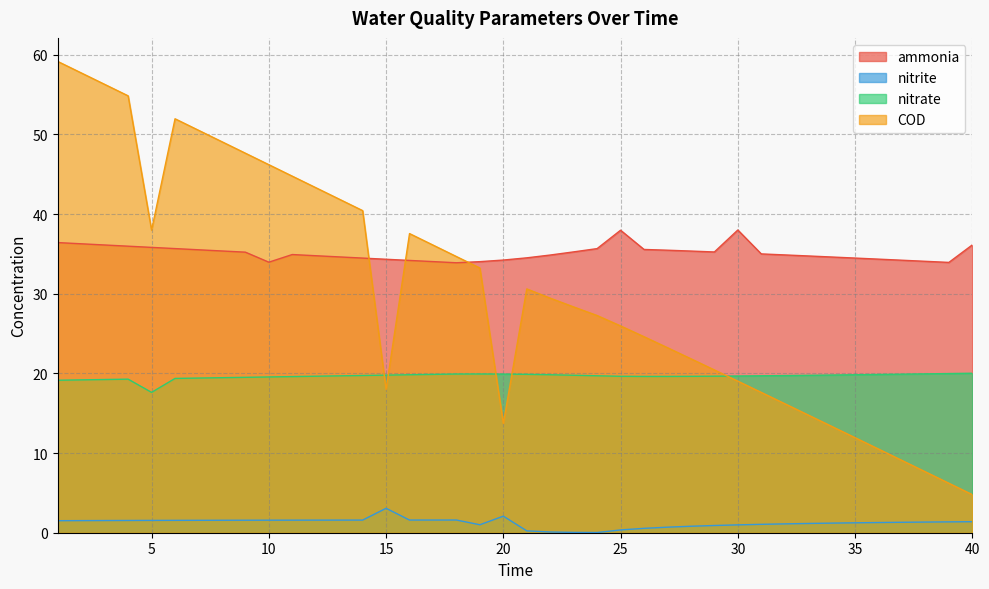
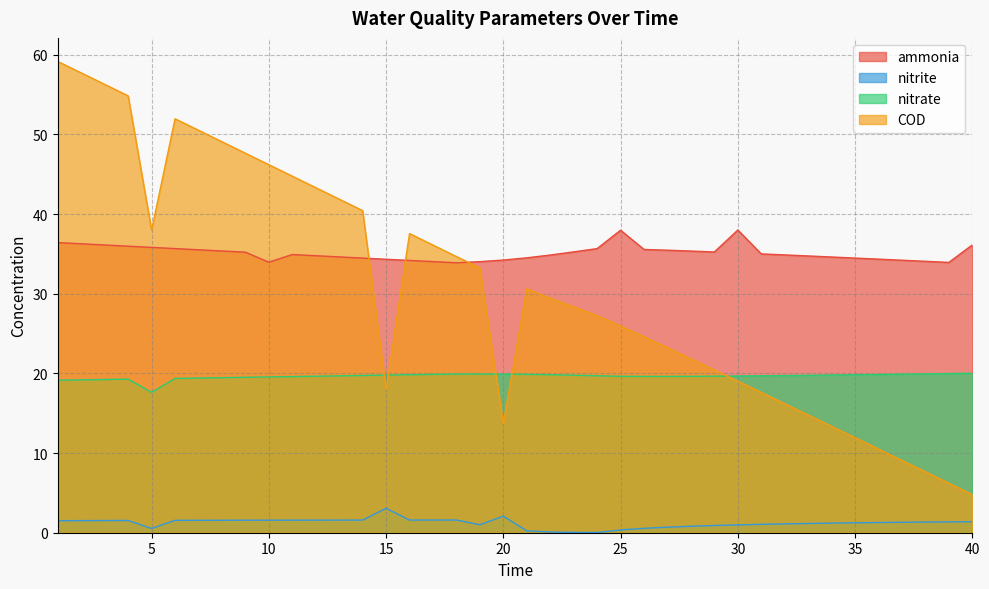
nitrite, 5: 2 -> 1
